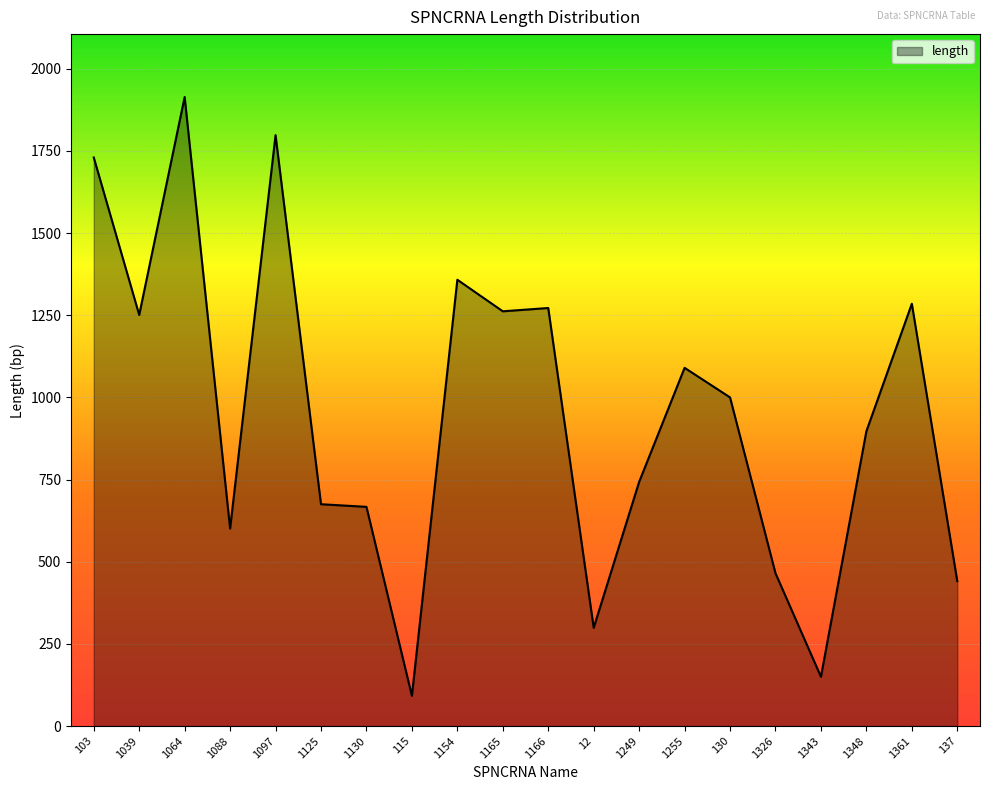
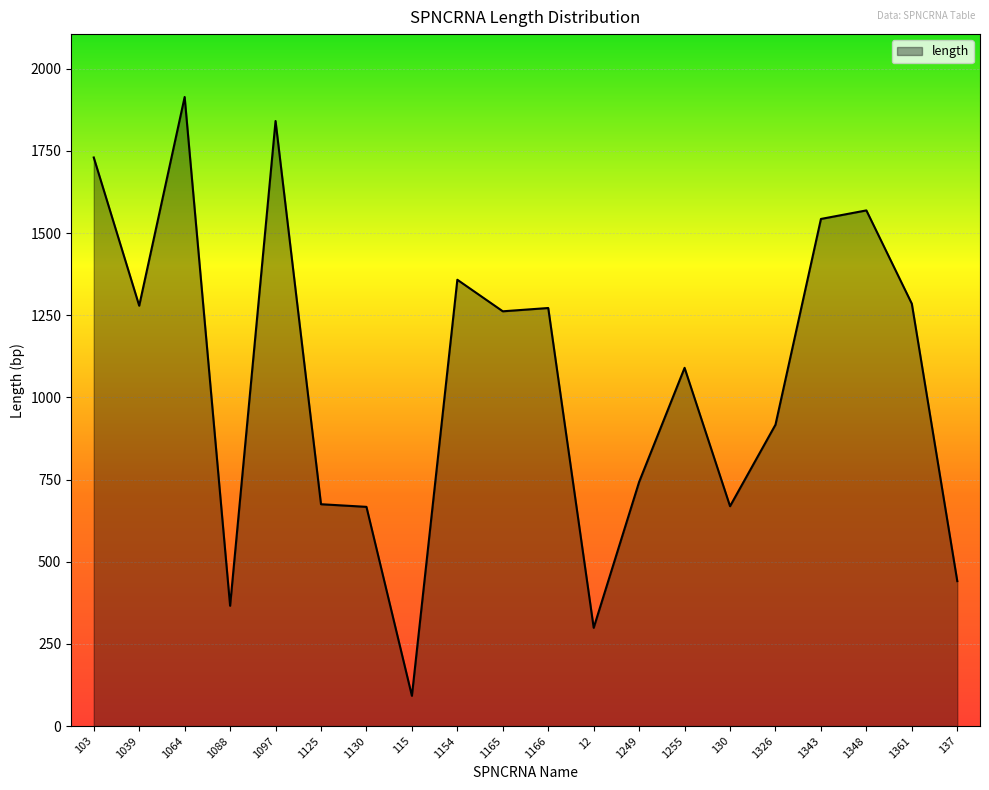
1039: 1250 -> 1280
1088: 600 -> 370
1097: 1800 -> 1840
130: 1000 -> 670
1326: 470 -> 920
1343: 150 -> 1540
1348: 900 -> 1570
